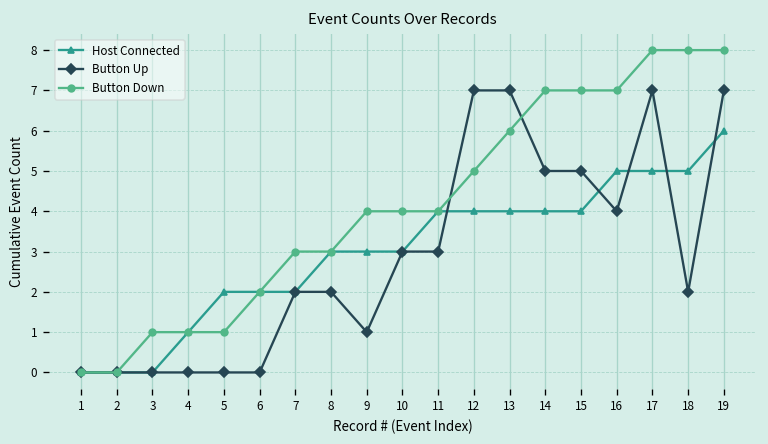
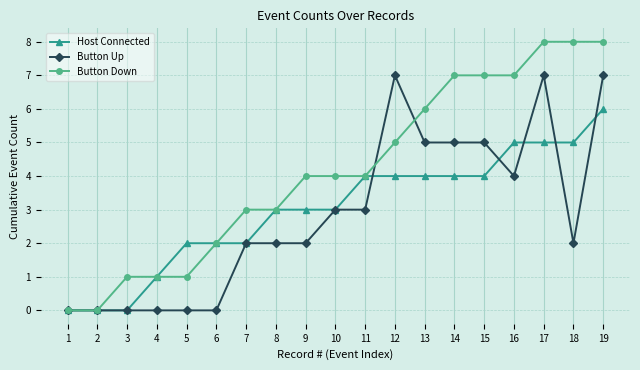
Button Up, 9: 1 -> 2
Button Up, 13: 7 -> 5
